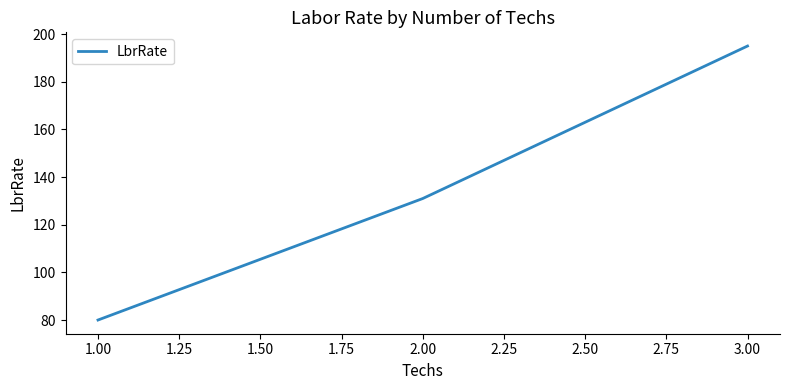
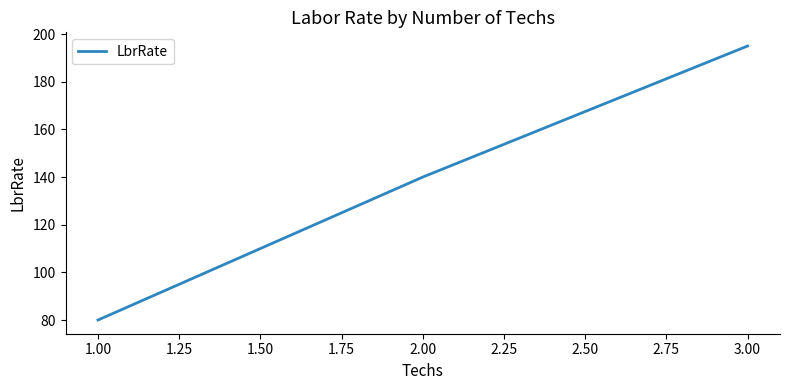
2.00: 131 -> 140
